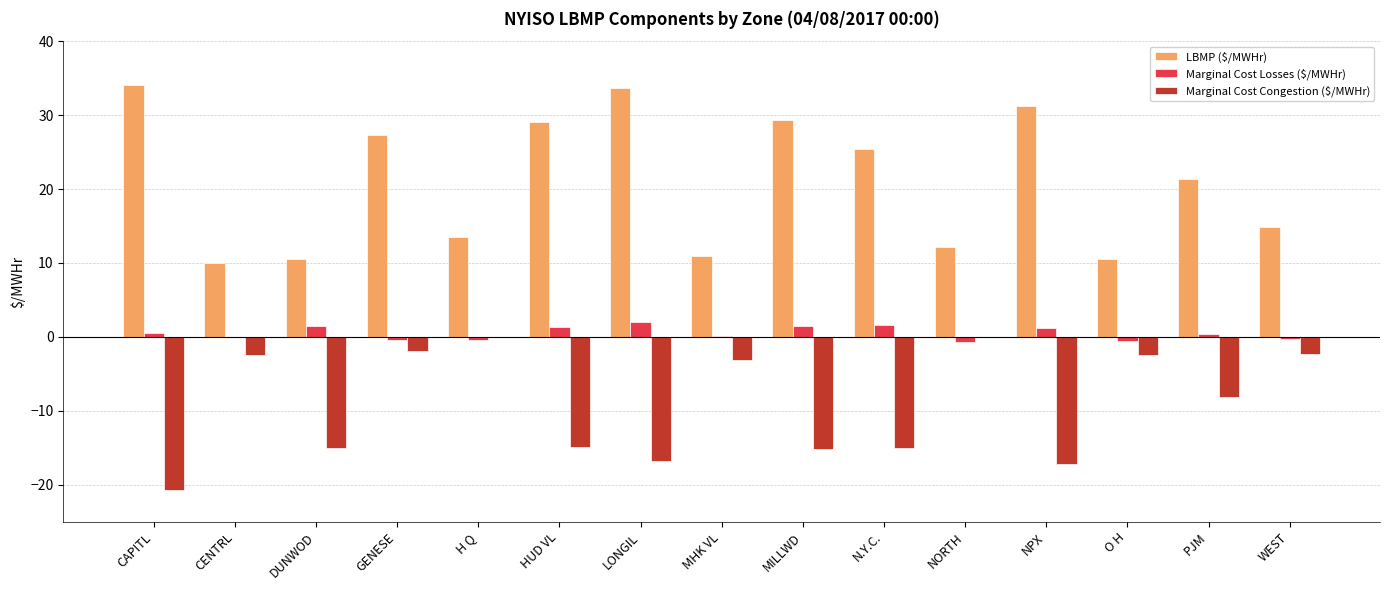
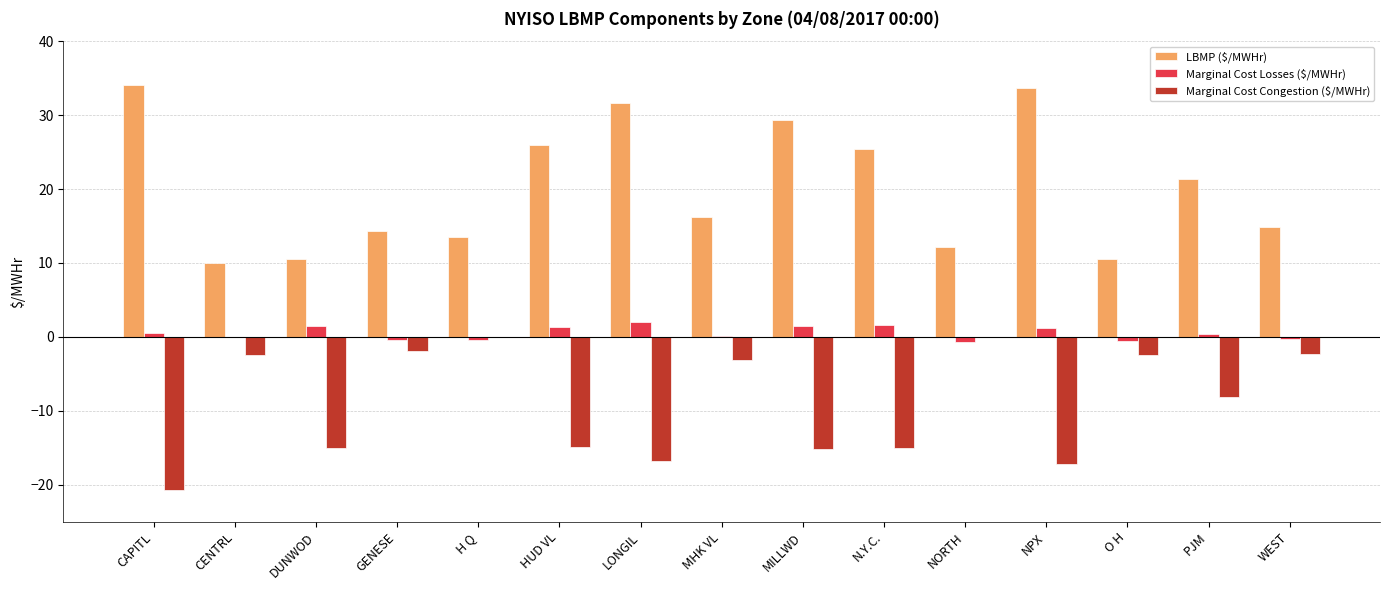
LBMP ($/MWHr), GENESE: 27 -> 14
LBMP ($/MWHr), HUD VL: 29 -> 26
LBMP ($/MWHr), LONGIL: 34 -> 32
LBMP ($/MWHr), MHK VL: 11 -> 16
LBMP ($/MWHr), NPX: 31 -> 34
